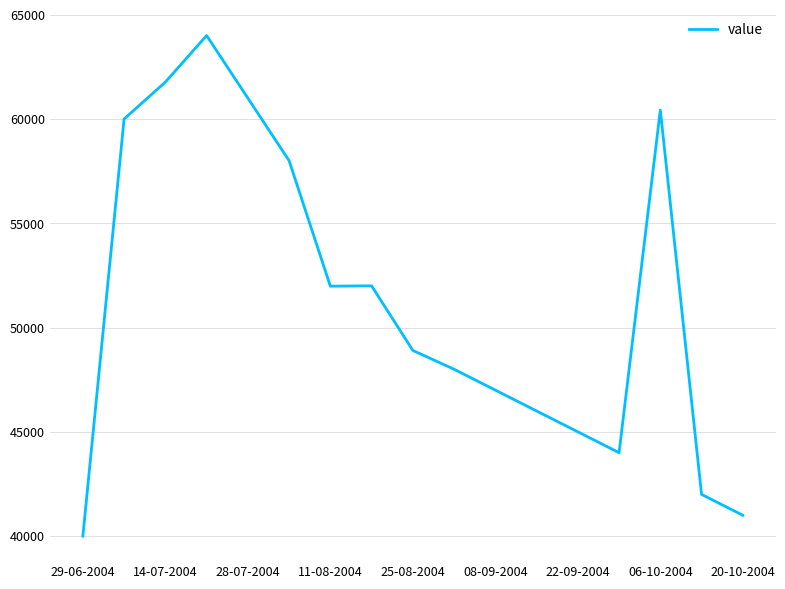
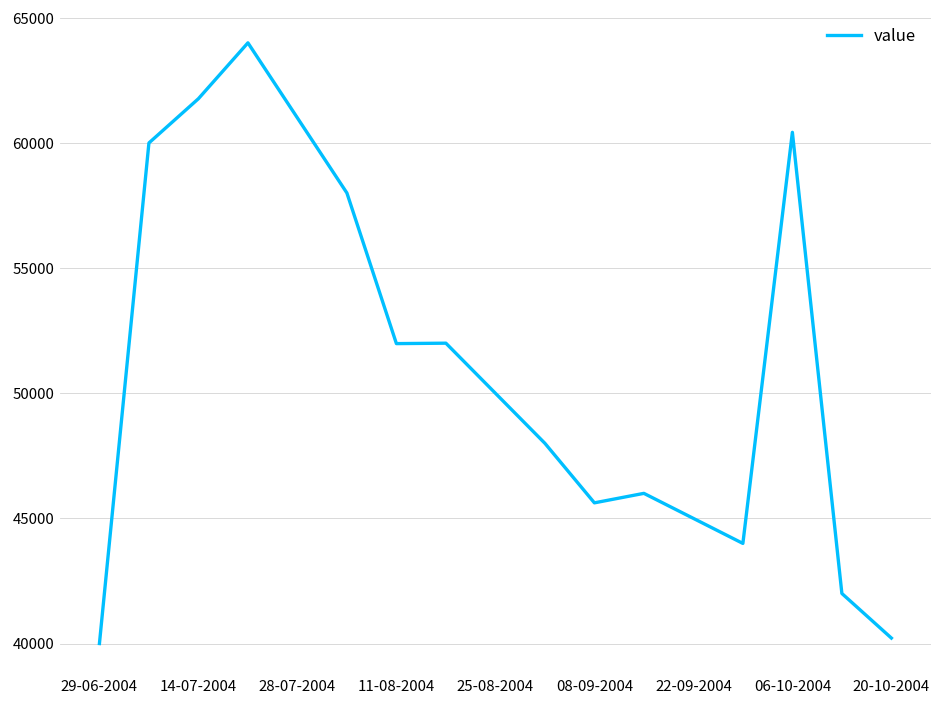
25-08-2004: 48900 -> 50000
08-09-2004: 47000 -> 45600
20-10-2004: 41000 -> 40200
